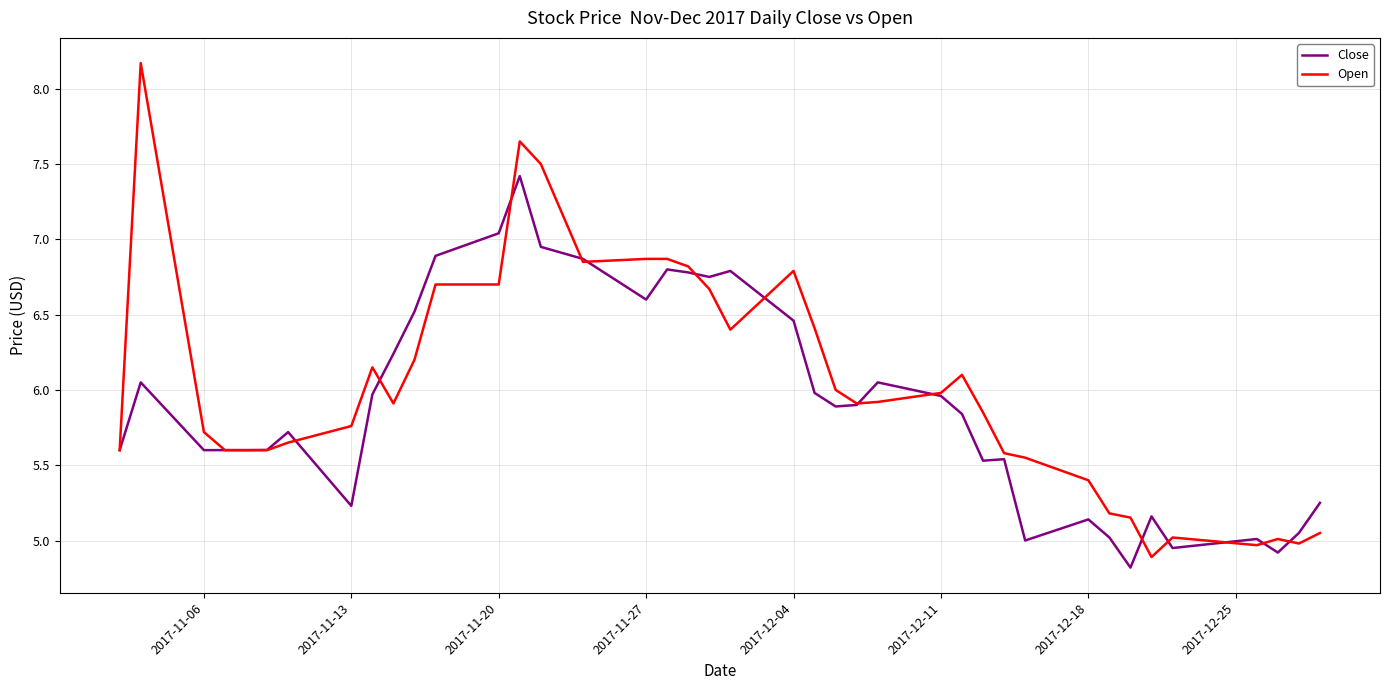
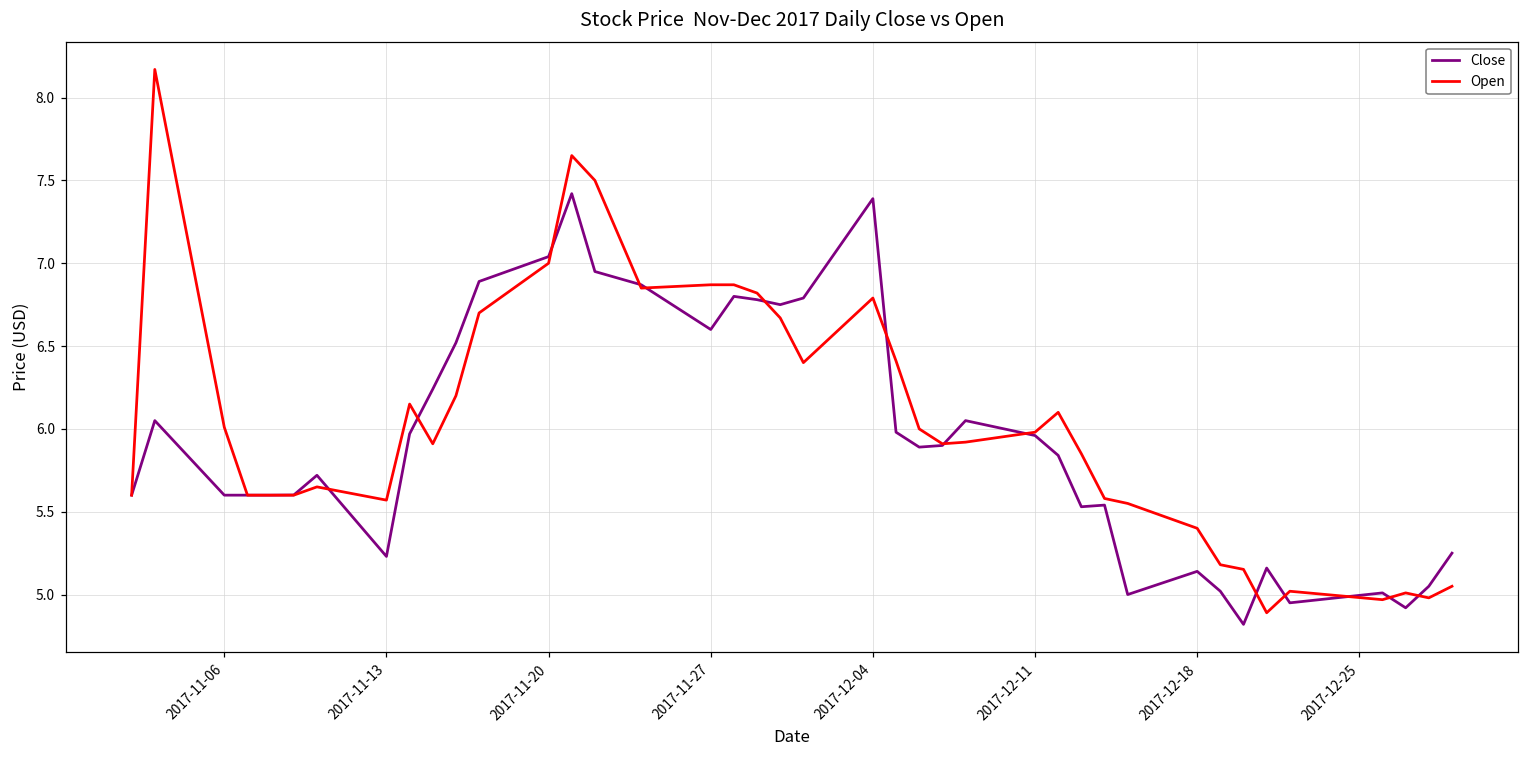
Open, 2017-11-06: 5.72 -> 6.01
Open, 2017-11-13: 5.76 -> 5.57
Open, 2017-11-20: 6.7 -> 7.0
Close, 2017-12-04: 6.46 -> 7.39
